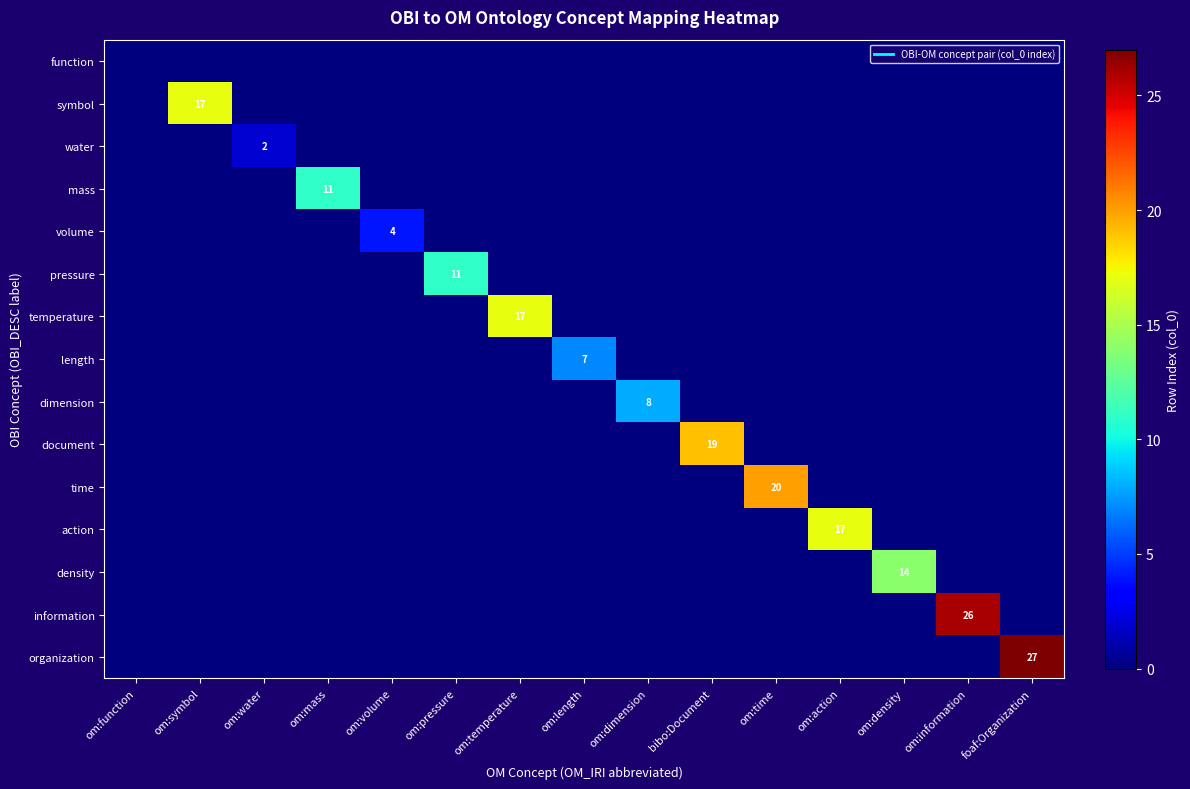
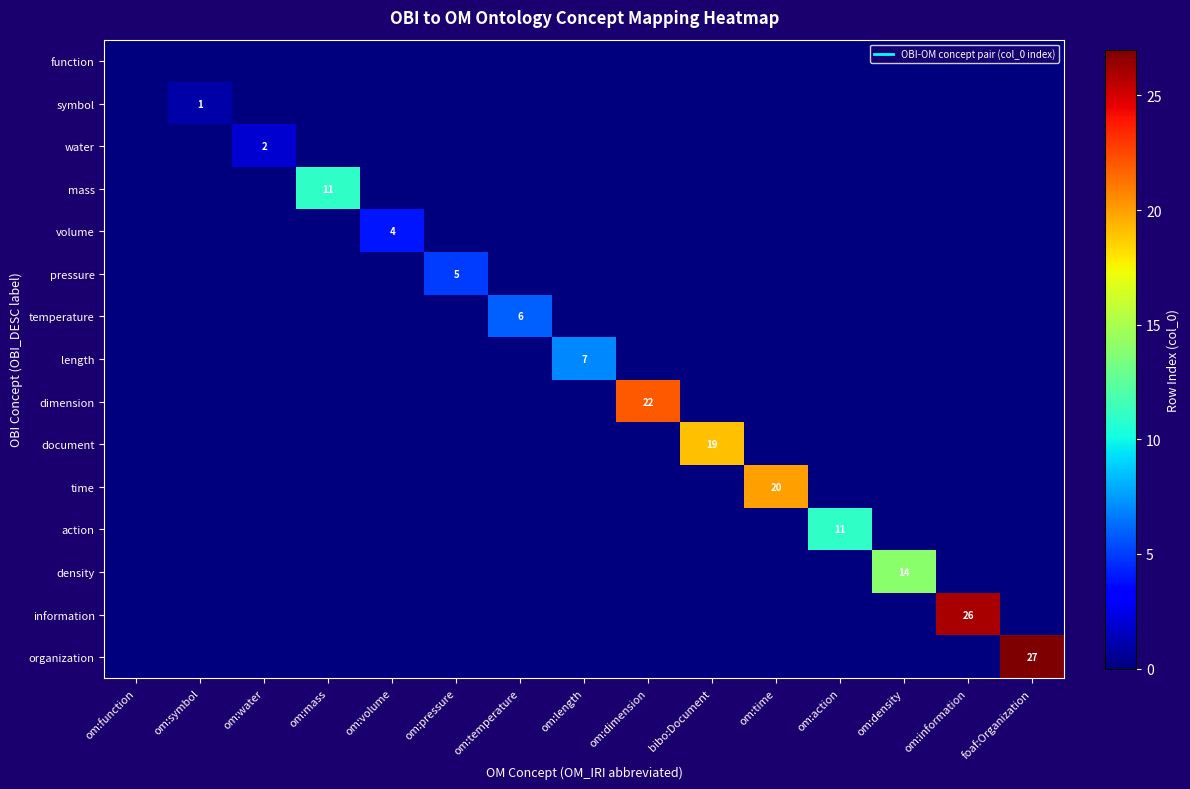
symbol, om:symbol: 17 -> 1
pressure, om:pressure: 11 -> 5
temperature, om:temperature: 17 -> 6
dimension, om:dimension: 8 -> 22
action, om:action: 17 -> 11
